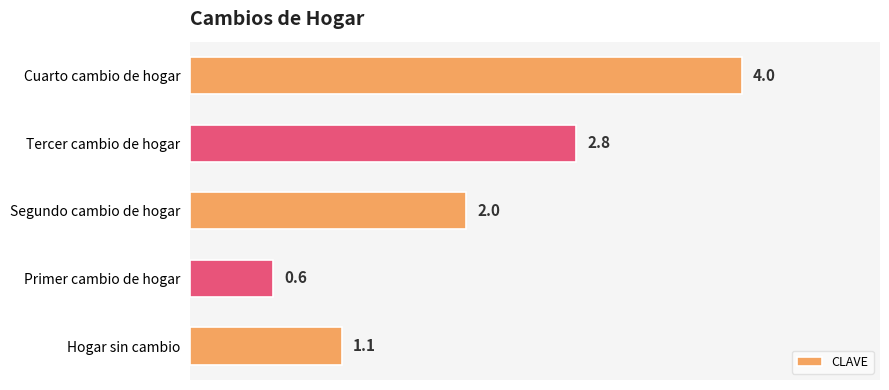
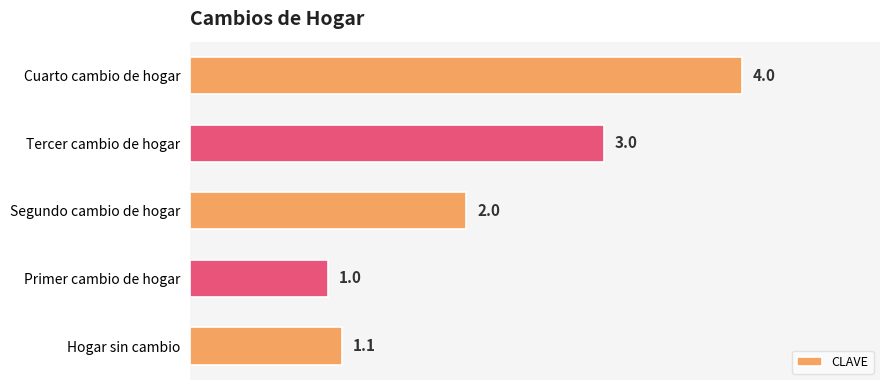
Tercer cambio de hogar: 2.8 -> 3.0
Primer cambio de hogar: 0.6 -> 1.0
